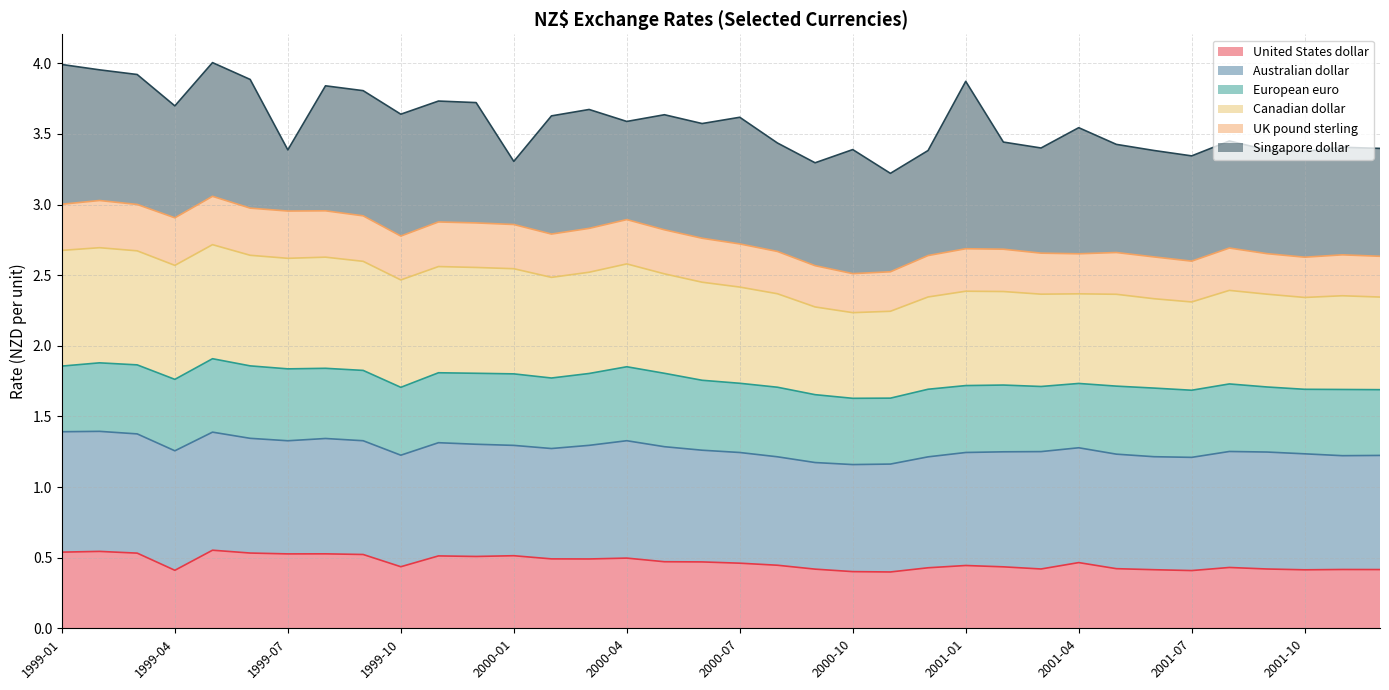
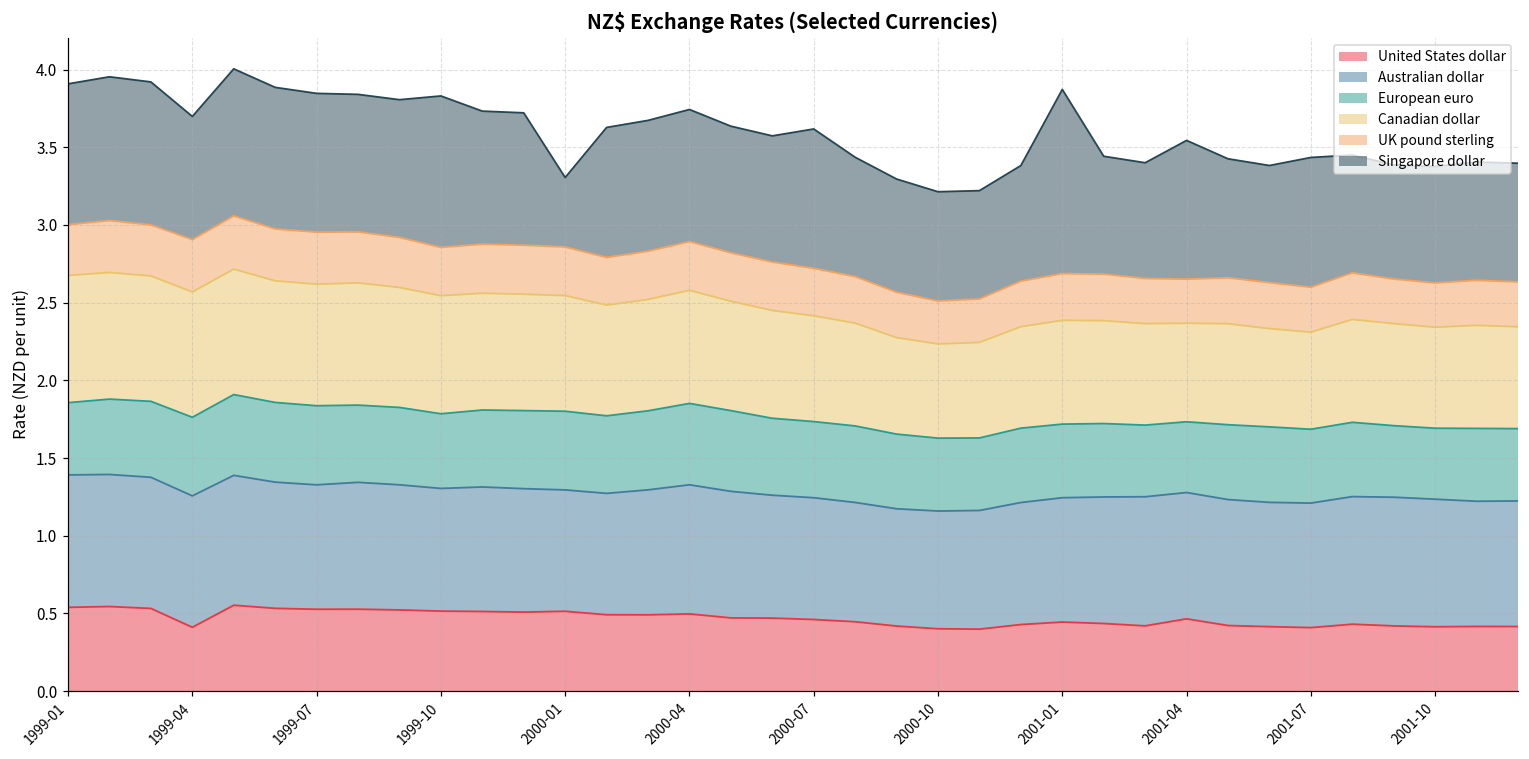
Singapore dollar, 1999-01: 0.99 -> 0.91
Singapore dollar, 1999-07: 0.43 -> 0.89
United States dollar, 1999-10: 0.44 -> 0.51
Singapore dollar, 1999-10: 0.86 -> 0.97
Singapore dollar, 2000-04: 0.69 -> 0.85
Singapore dollar, 2000-10: 0.88 -> 0.70
Singapore dollar, 2001-07: 0.75 -> 0.84
